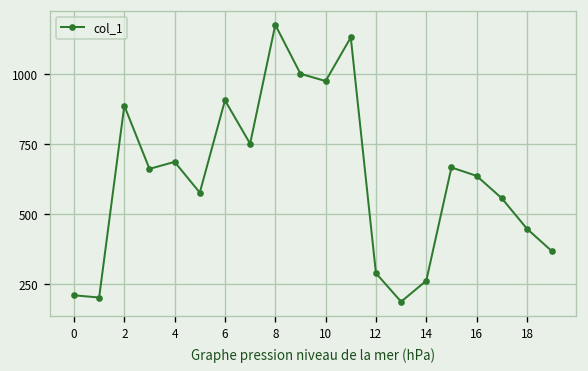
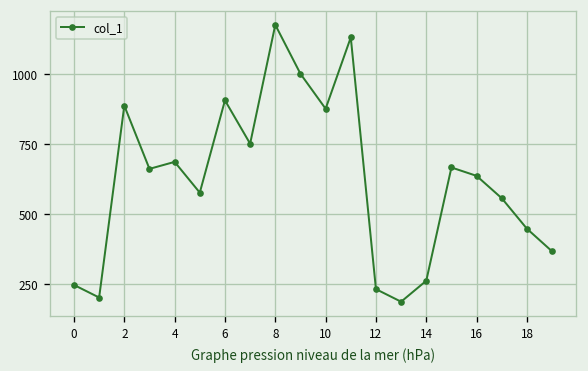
0: 210 -> 250
10: 970 -> 880
12: 290 -> 230
